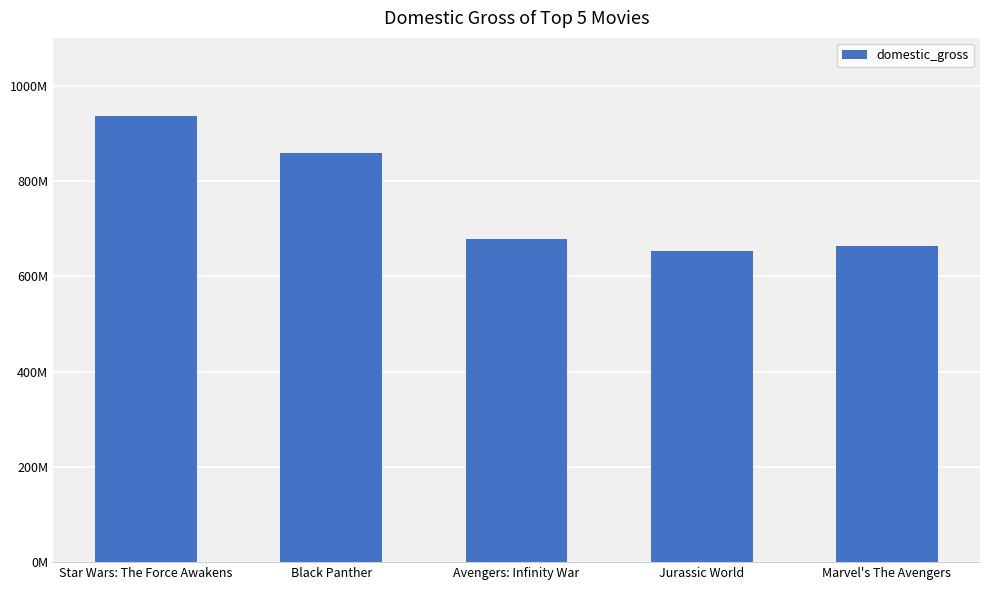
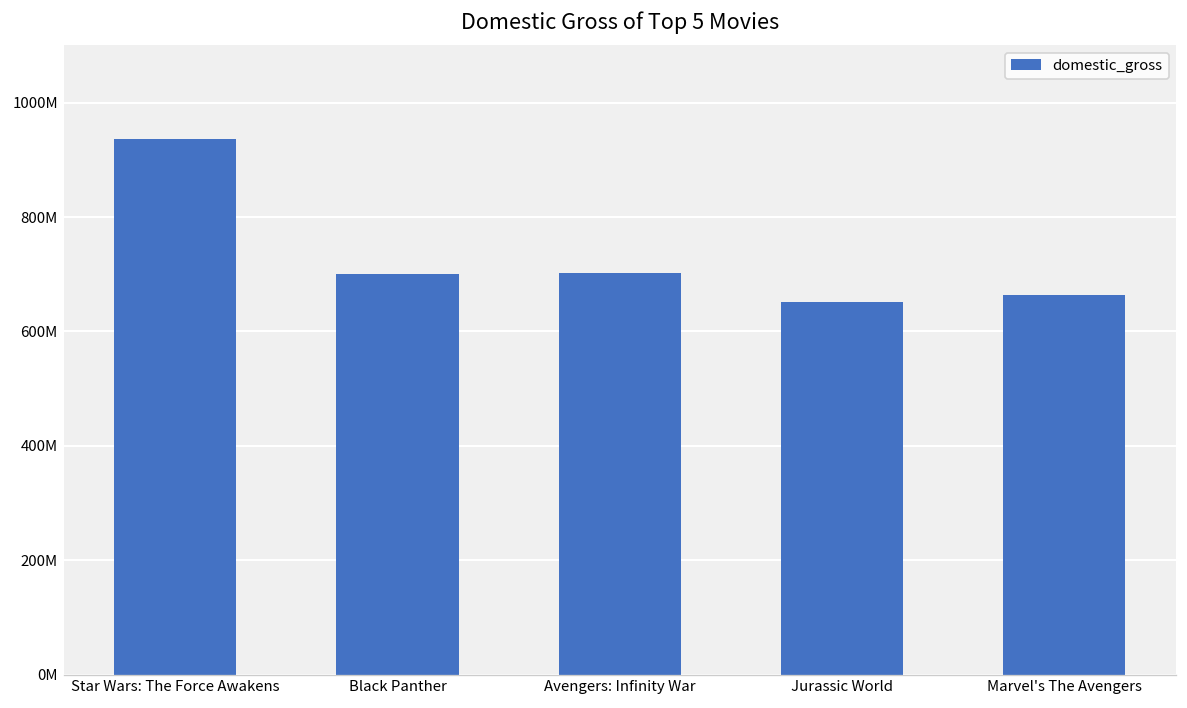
Black Panther: 860000000 -> 700000000
Avengers: Infinity War: 680000000 -> 700000000
